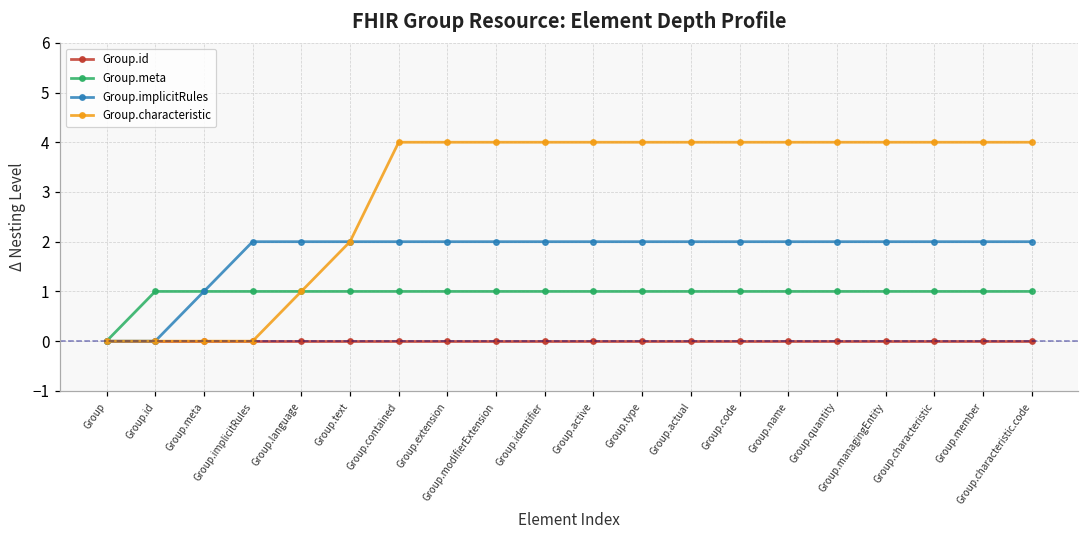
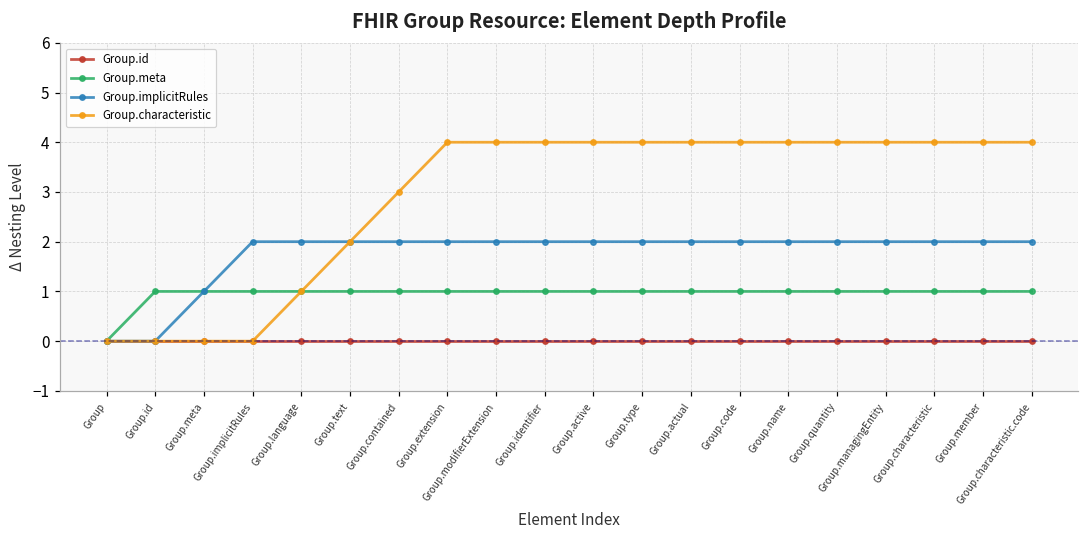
Group.characteristic, Group.contained: 4 -> 3
